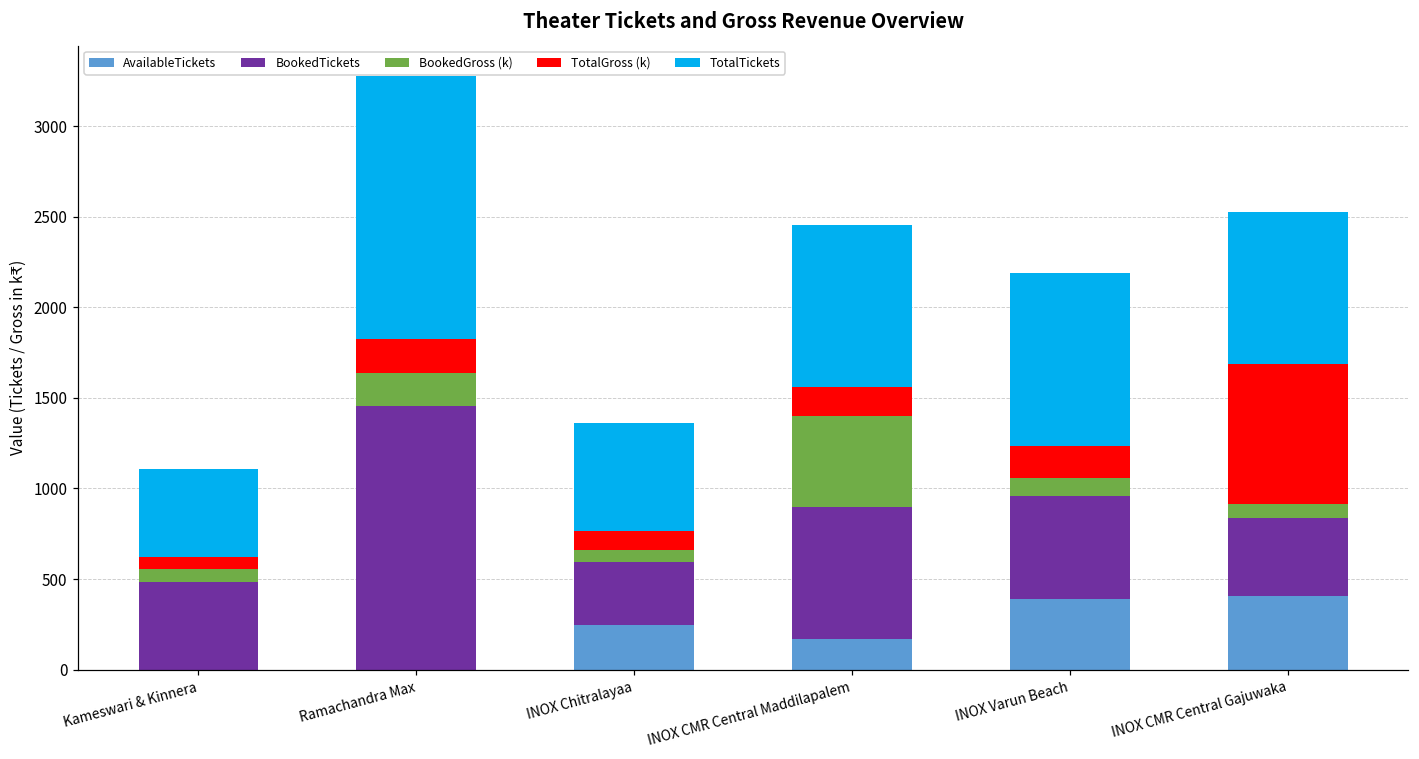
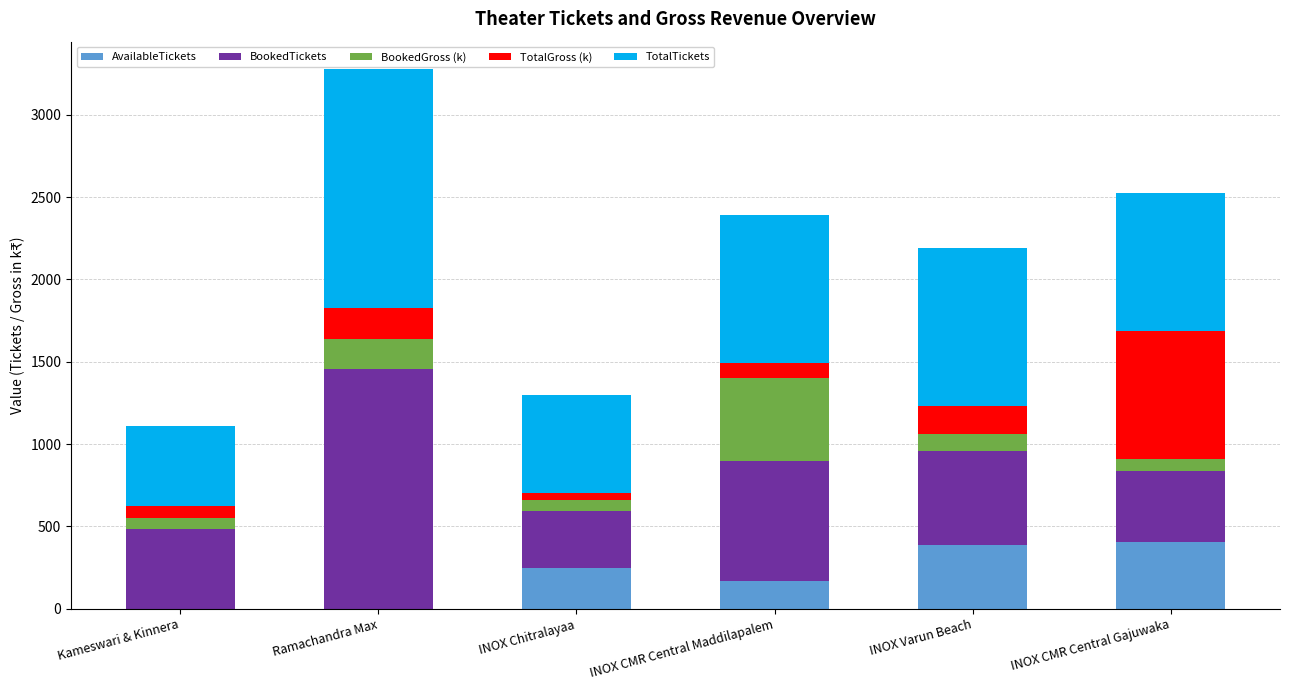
TotalGross (k), INOX Chitralayaa: 110 -> 50
TotalGross (k), INOX CMR Central Maddilapalem: 160 -> 90
